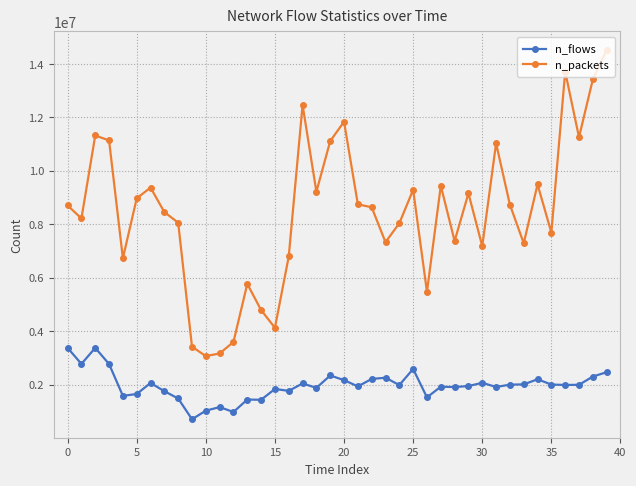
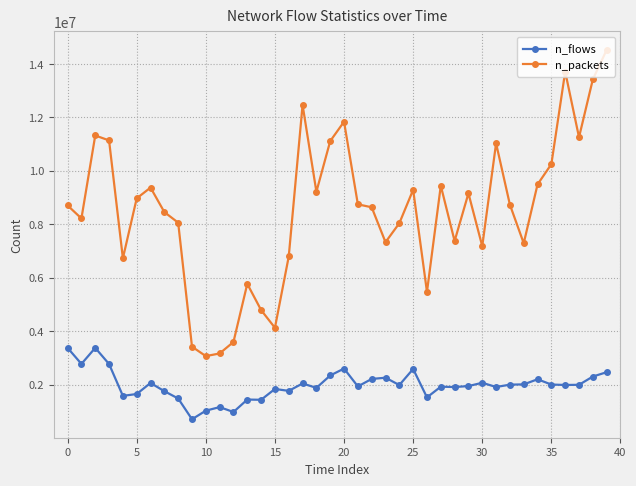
n_flows, 20: 2200000 -> 2600000
n_packets, 35: 7700000 -> 10200000
